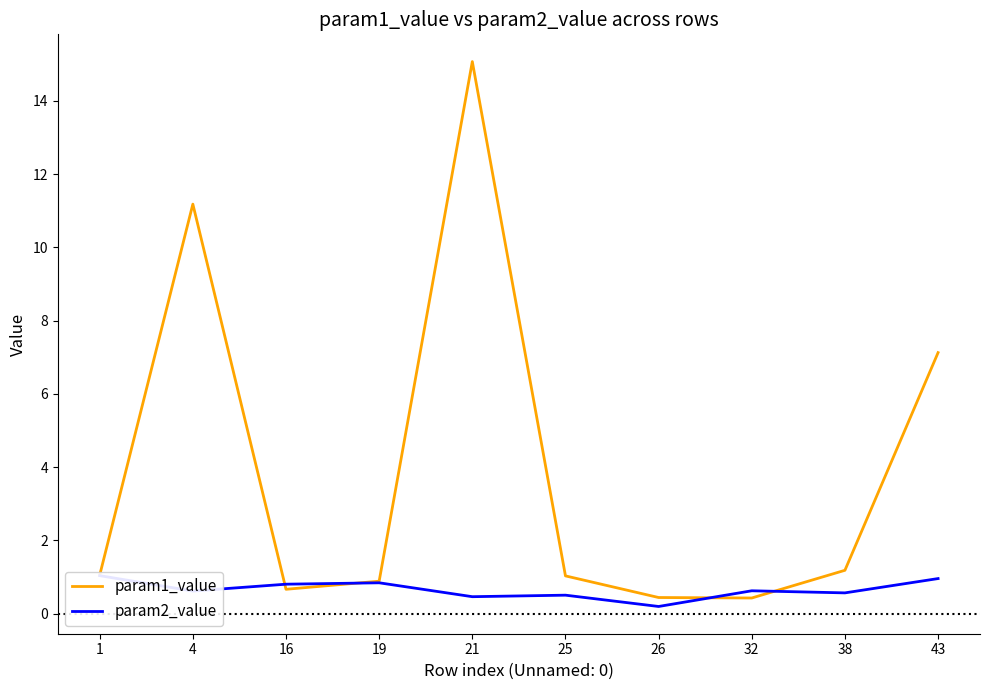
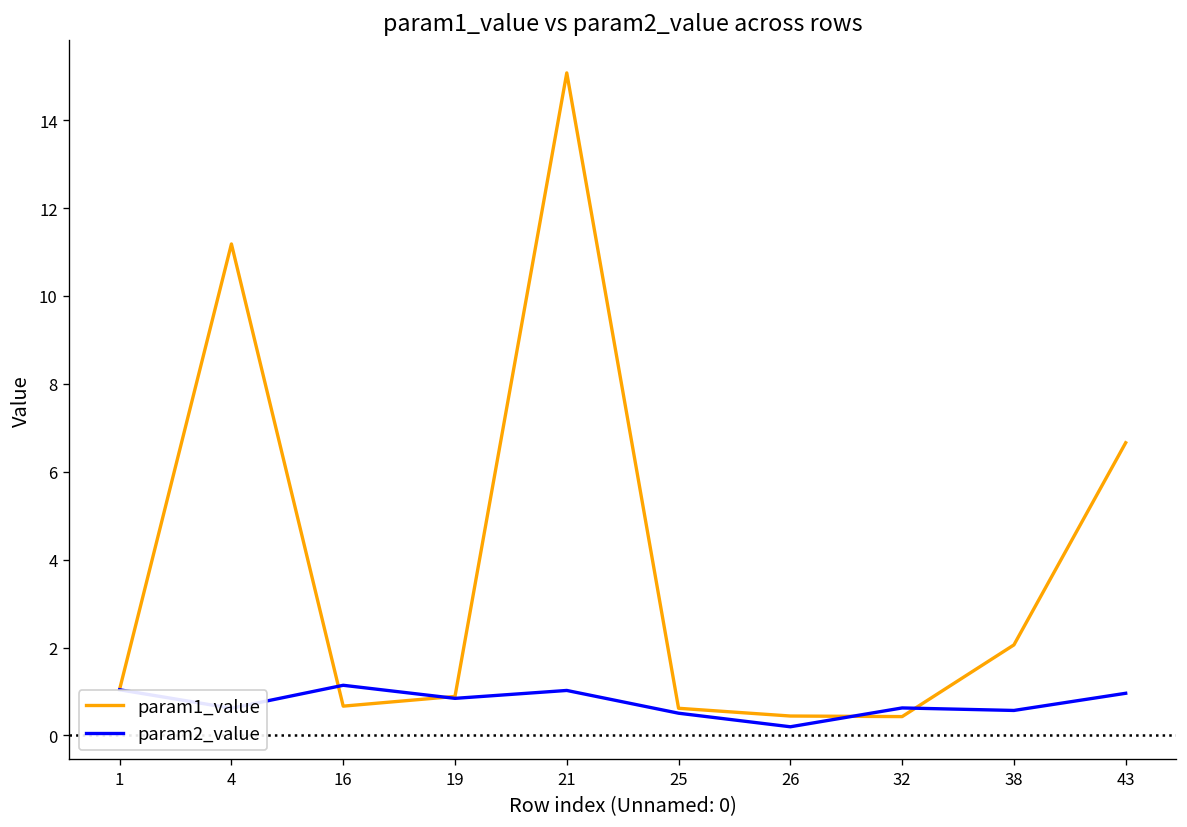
param2_value, 16: 0.8 -> 1.1
param2_value, 21: 0.5 -> 1.0
param1_value, 25: 1.0 -> 0.6
param1_value, 38: 1.2 -> 2.1
param1_value, 43: 7.1 -> 6.7
